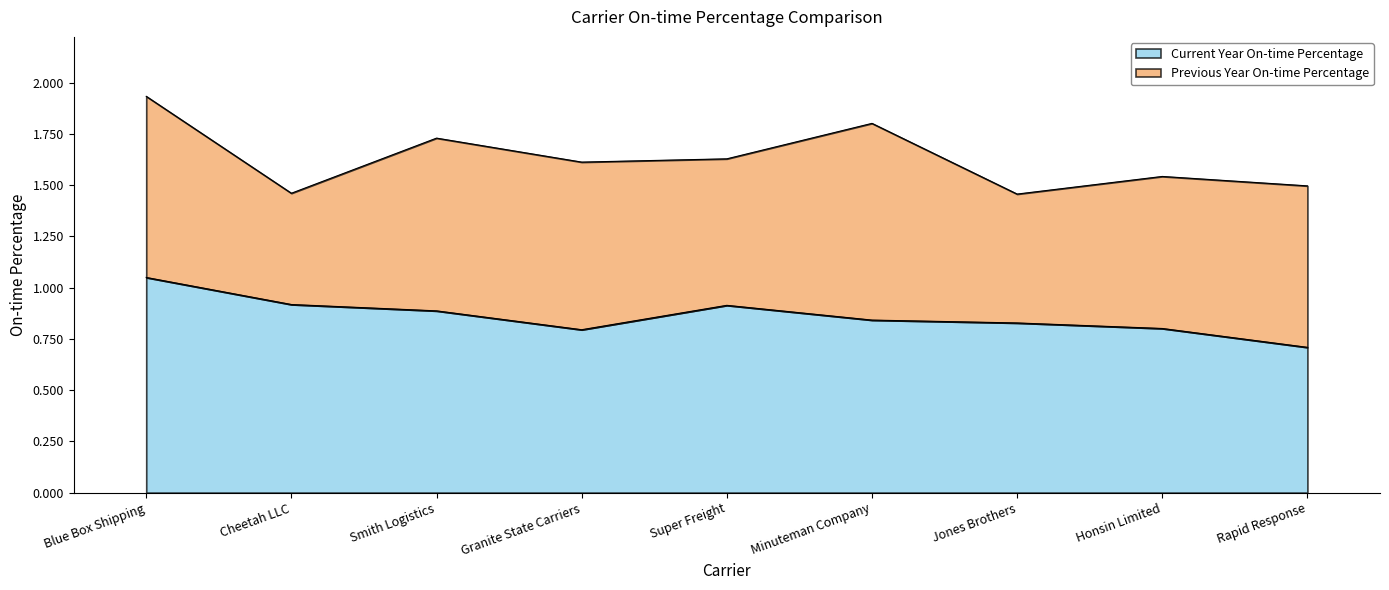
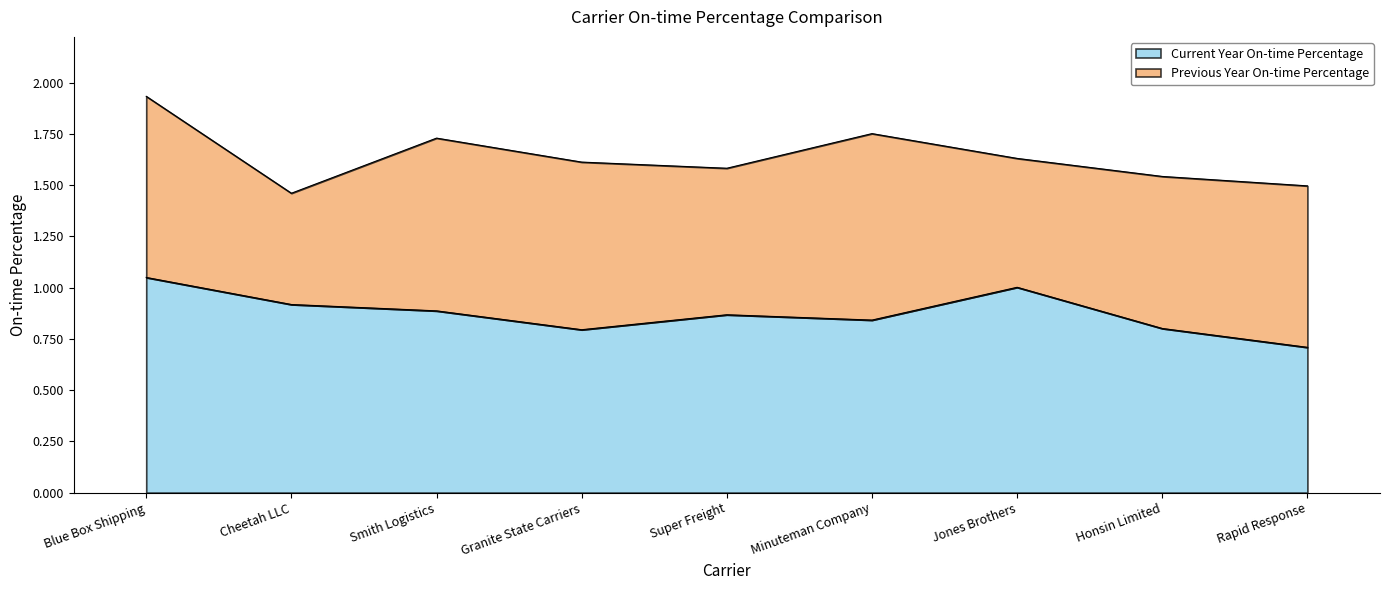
Current Year On-time Percentage, Super Freight: 0.91 -> 0.87
Previous Year On-time Percentage, Minuteman Company: 0.96 -> 0.91
Current Year On-time Percentage, Jones Brothers: 0.83 -> 1.00
